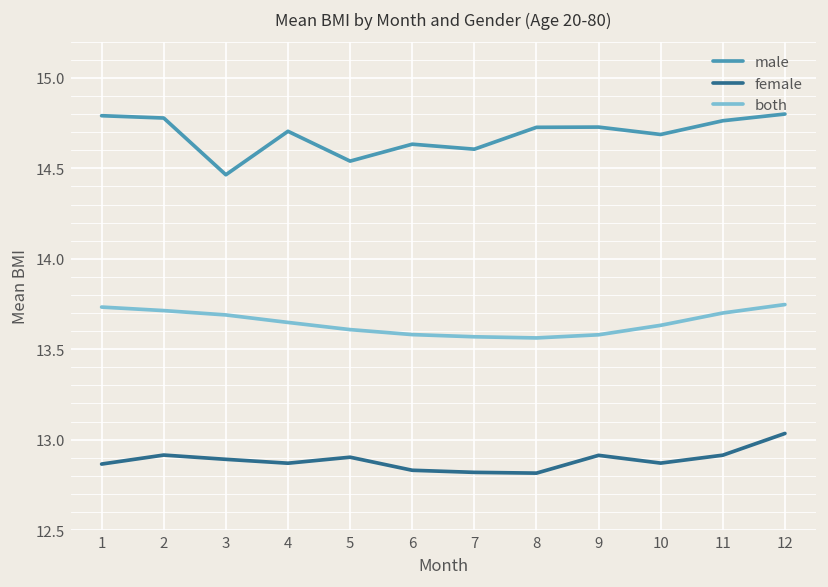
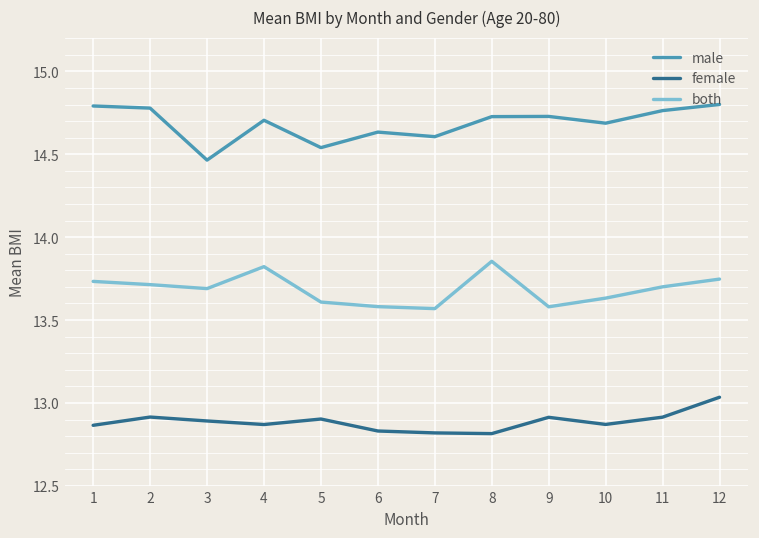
both, 4: 13.65 -> 13.82
both, 8: 13.56 -> 13.85
